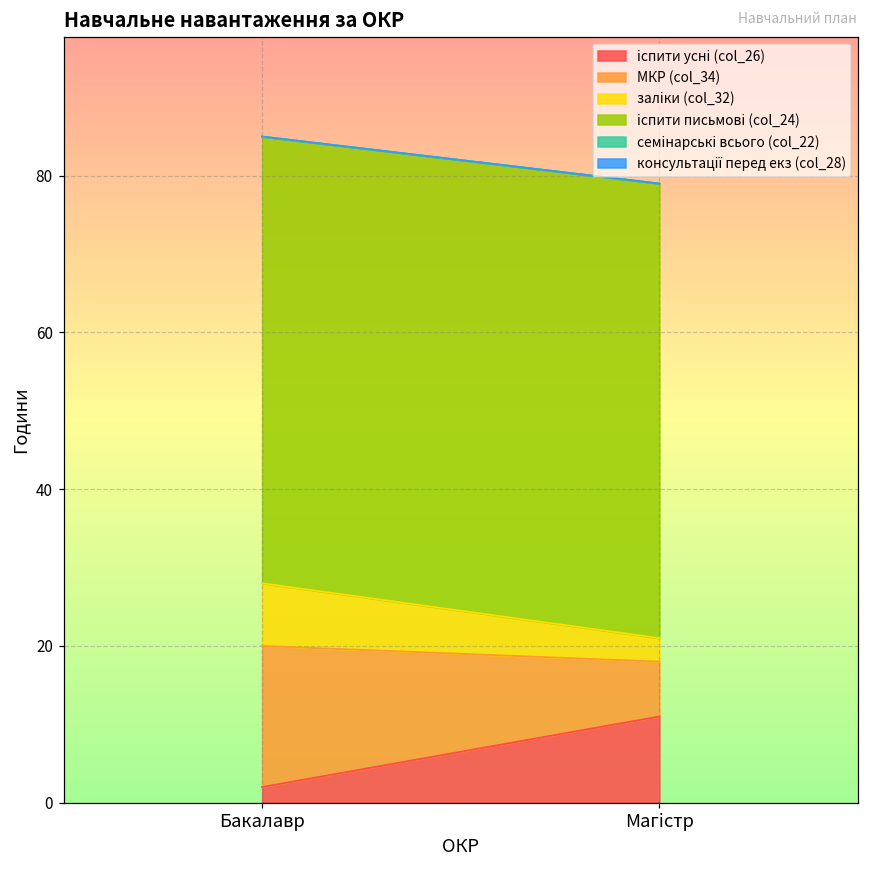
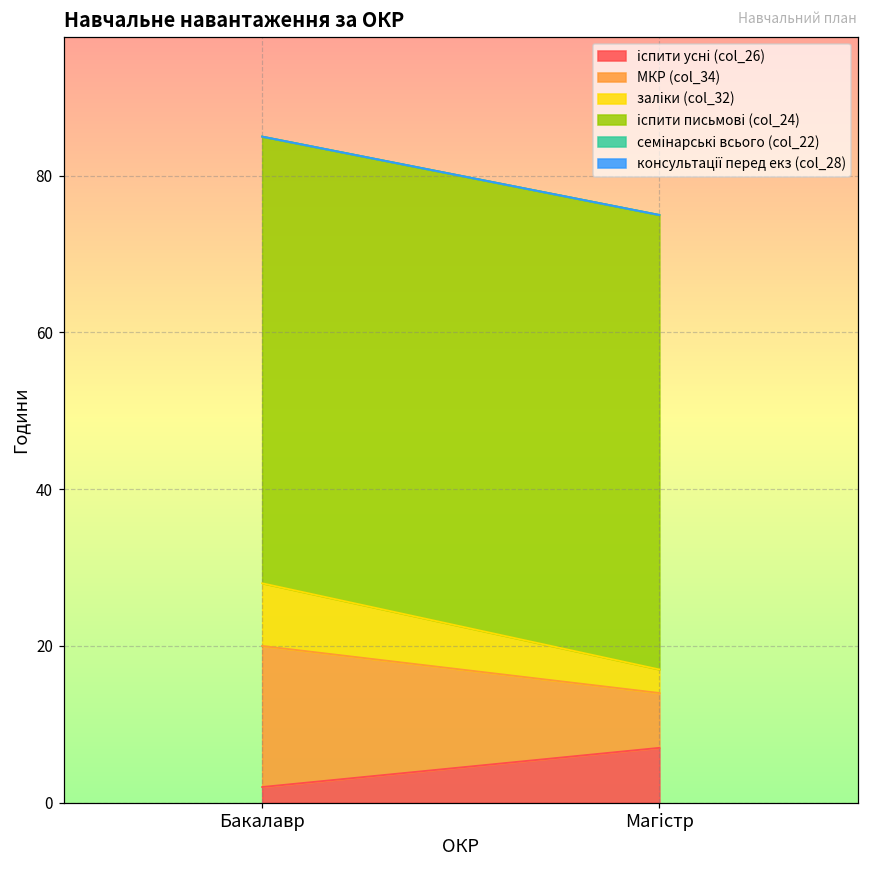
іспити усні (col_26), Магістр: 11 -> 7
